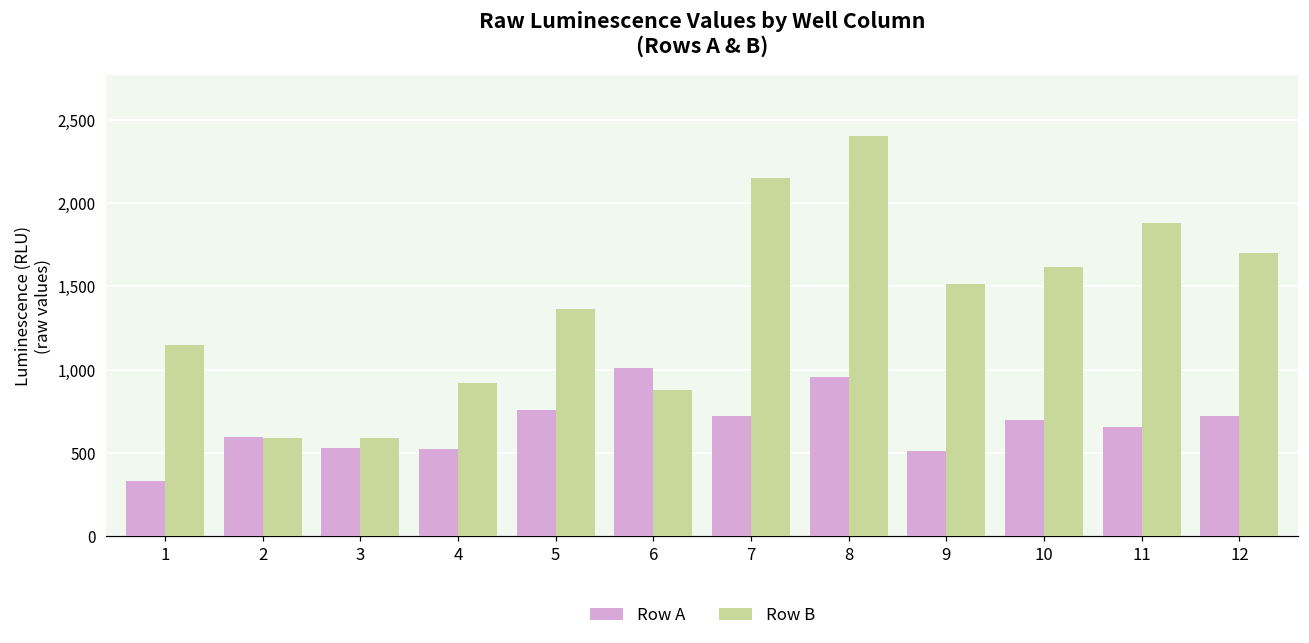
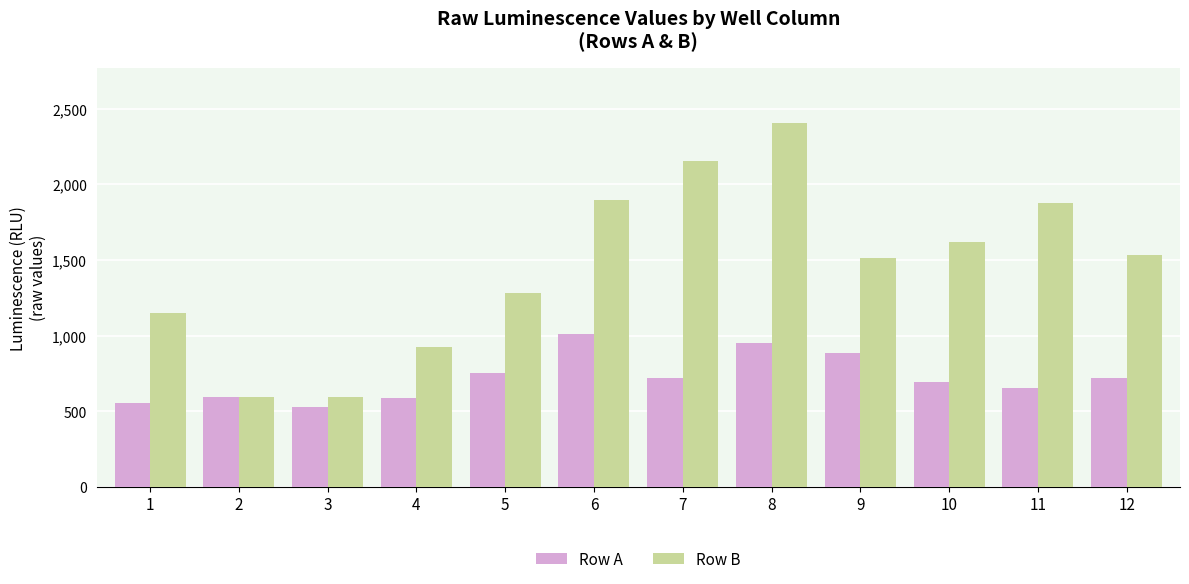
Row A, 1: 330 -> 560
Row A, 4: 520 -> 590
Row B, 5: 1,360 -> 1,280
Row B, 6: 880 -> 1,900
Row A, 9: 510 -> 890
Row B, 12: 1,700 -> 1,530
